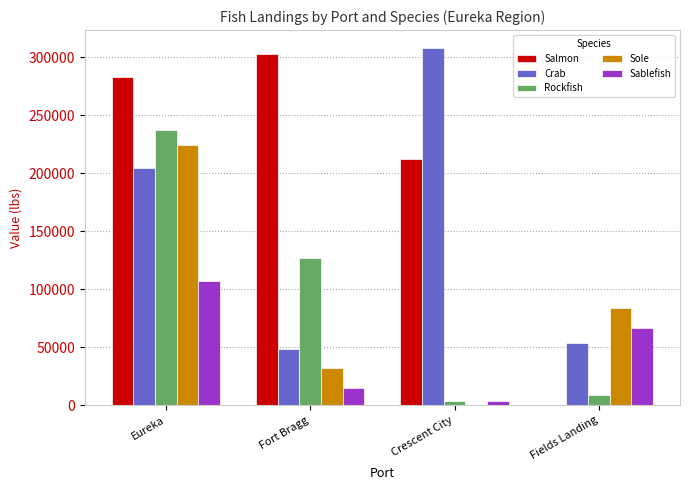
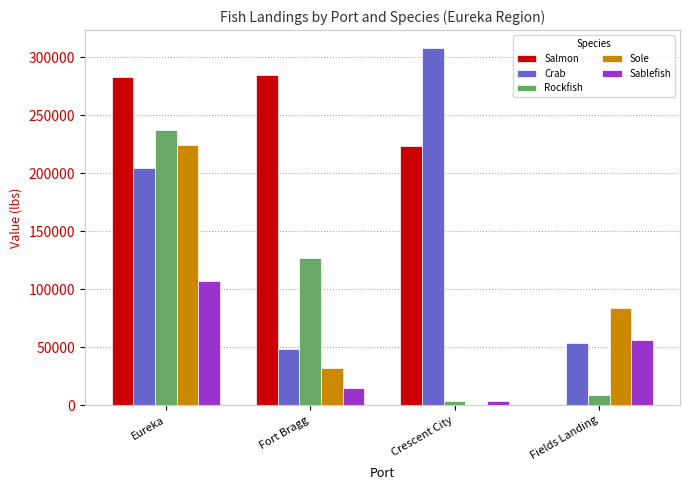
Salmon, Fort Bragg: 303000 -> 285000
Salmon, Crescent City: 212000 -> 224000
Sablefish, Fields Landing: 67000 -> 57000
